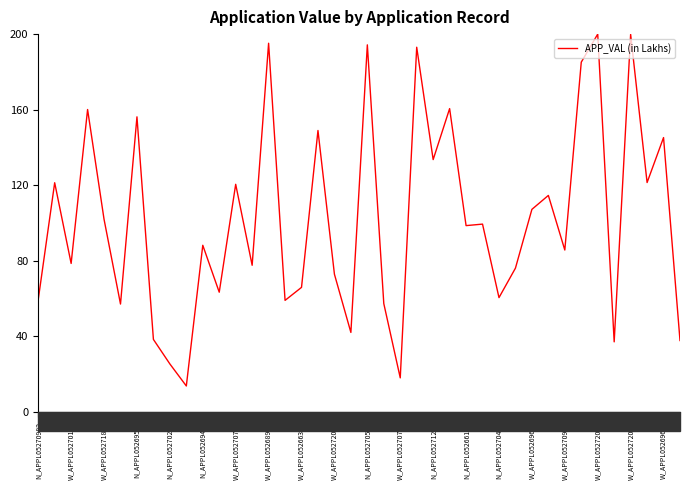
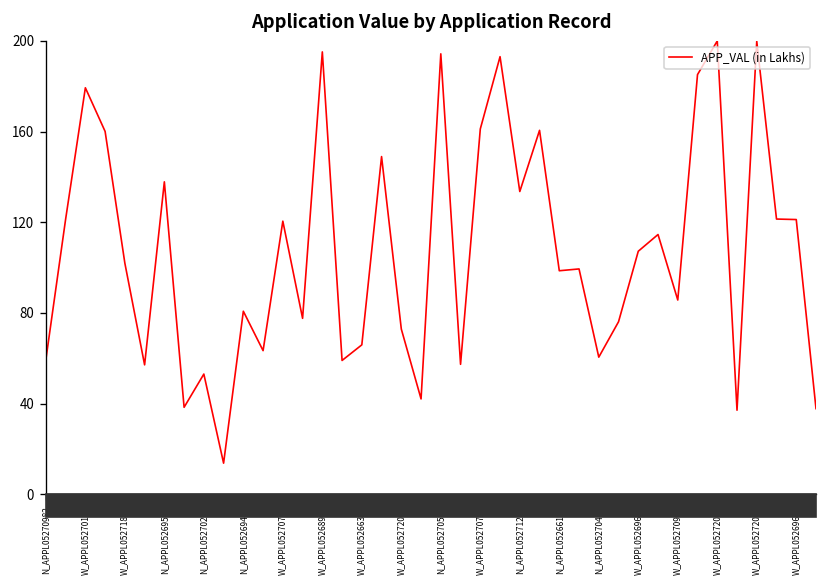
W_APPL05270154: 79 -> 179
N_APPL05269592: 156 -> 138
N_APPL05270226: 25 -> 53
N_APPL05269403: 88 -> 81
W_APPL05270742: 18 -> 161
W_APPL05269621: 145 -> 121
